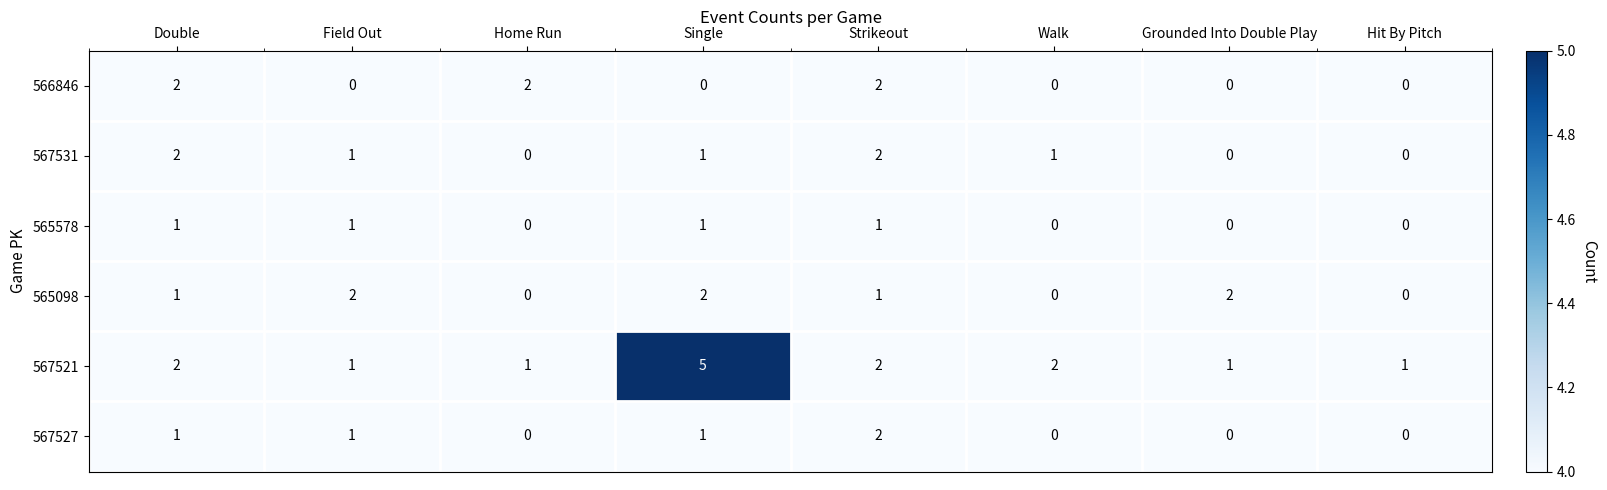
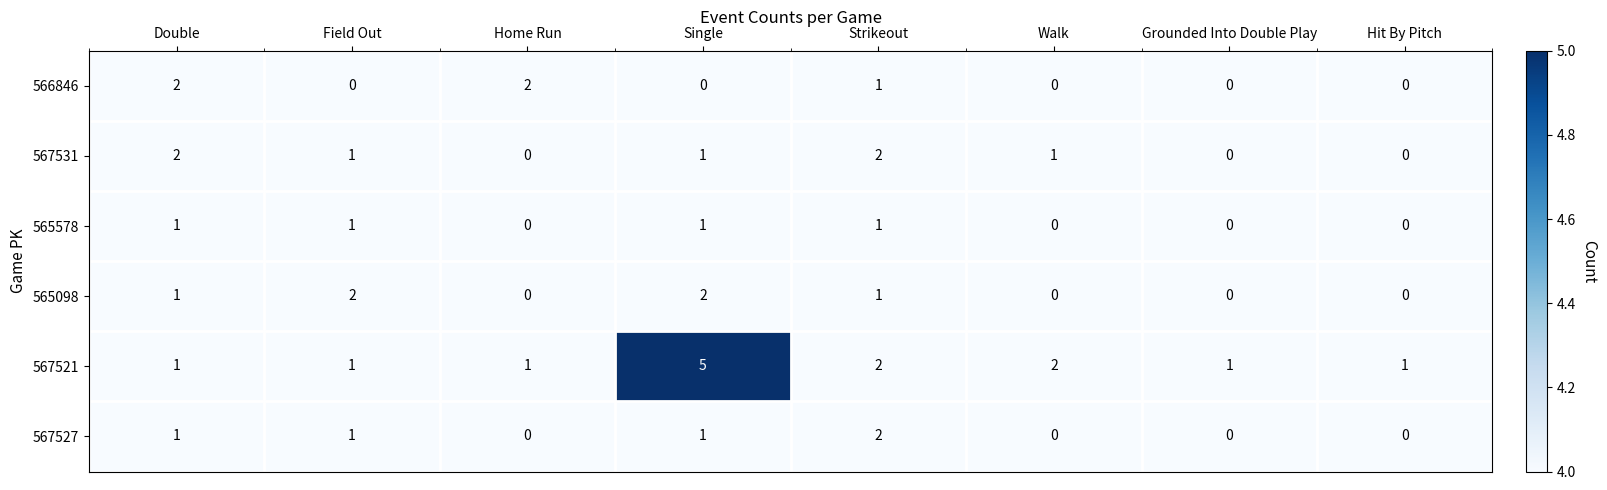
566846, Strikeout: 2 -> 1
565098, Grounded Into Double Play: 2 -> 0
567521, Double: 2 -> 1
